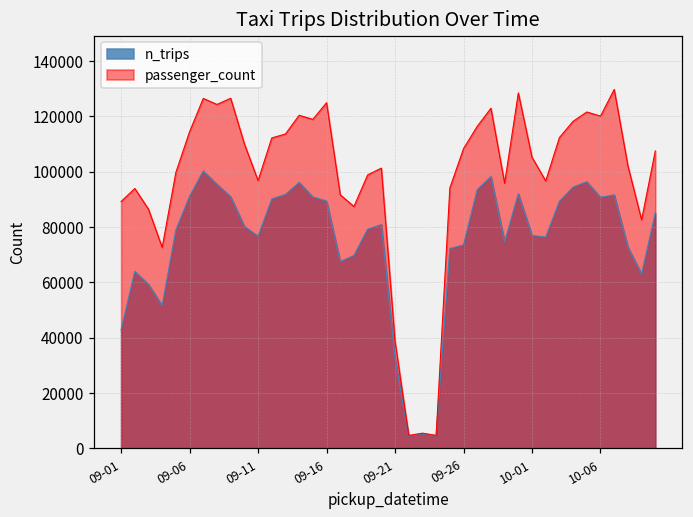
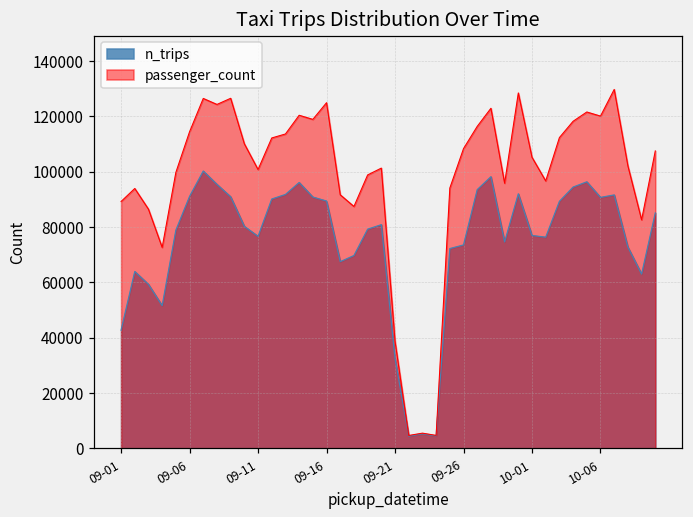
passenger_count, 09-11: 97000 -> 101000
